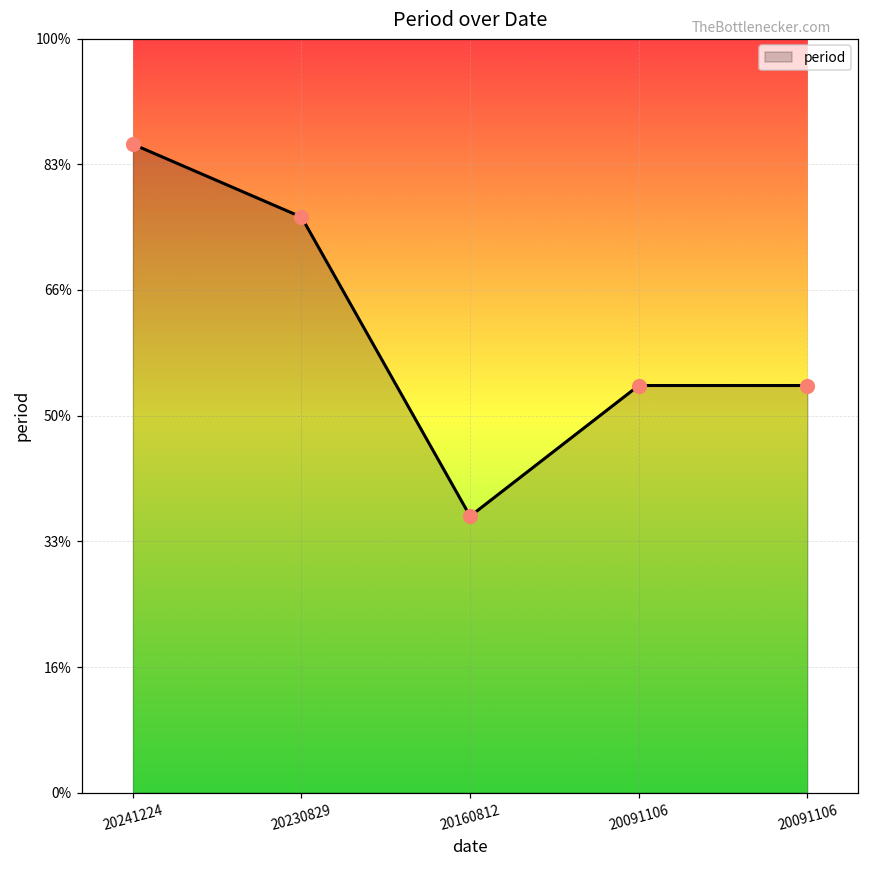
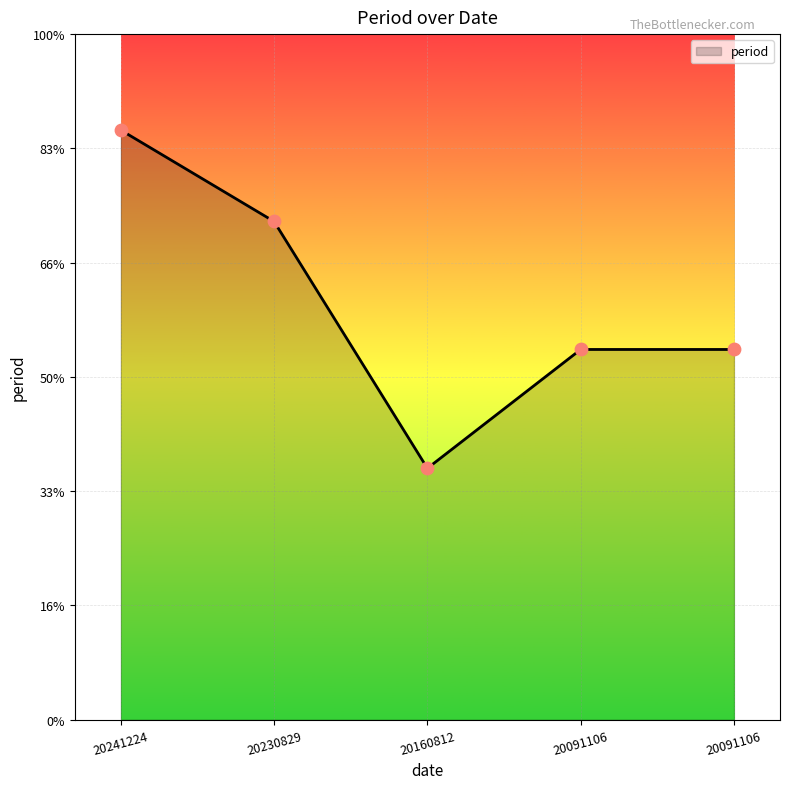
20230829: 76% -> 73%
